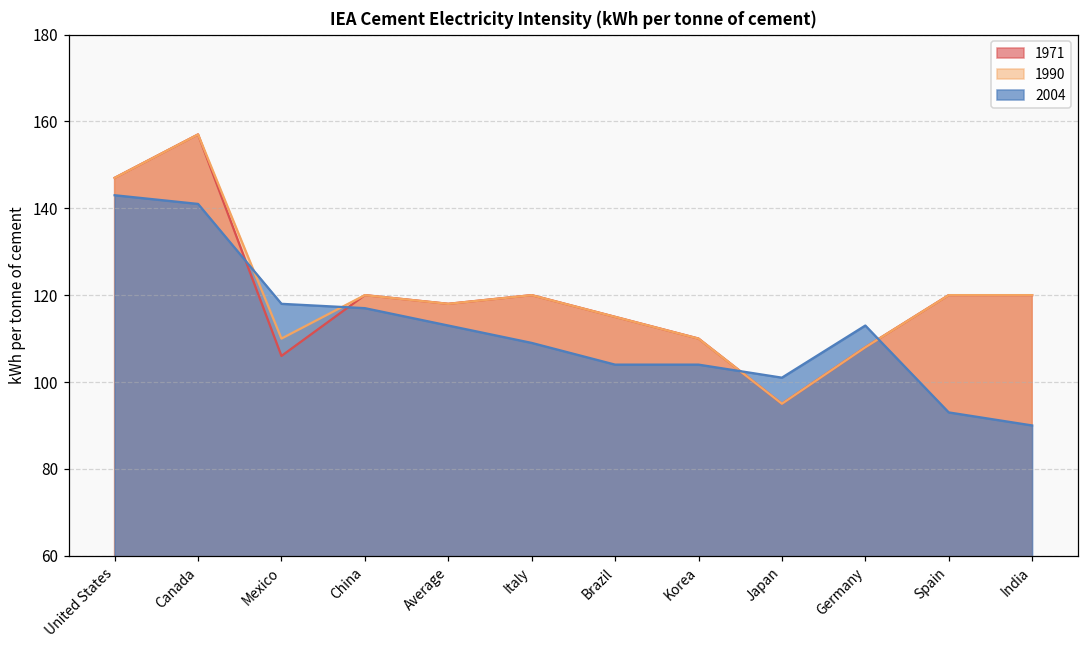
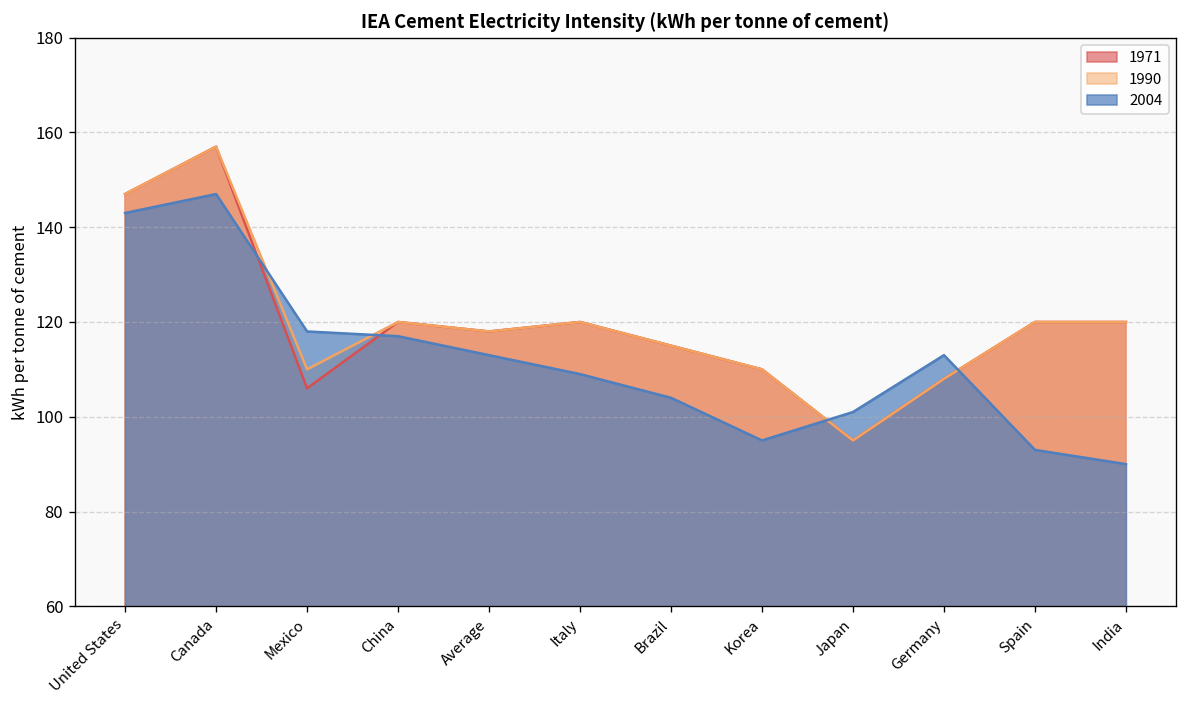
2004, Canada: 141 -> 147
2004, Korea: 104 -> 95
